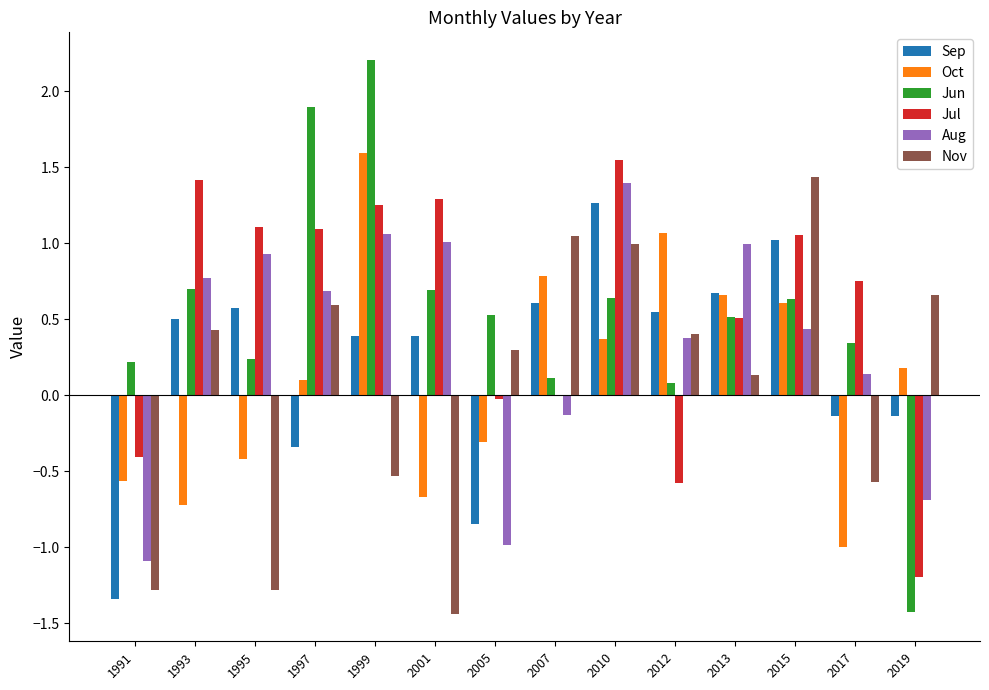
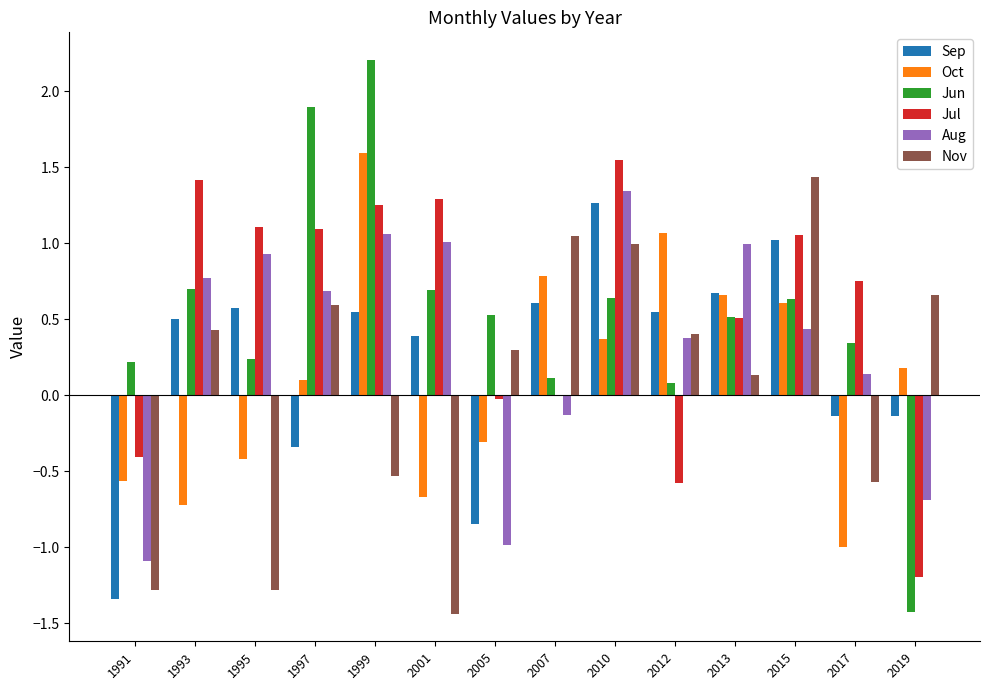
Sep, 1999: 0.39 -> 0.55
Aug, 2010: 1.40 -> 1.34
